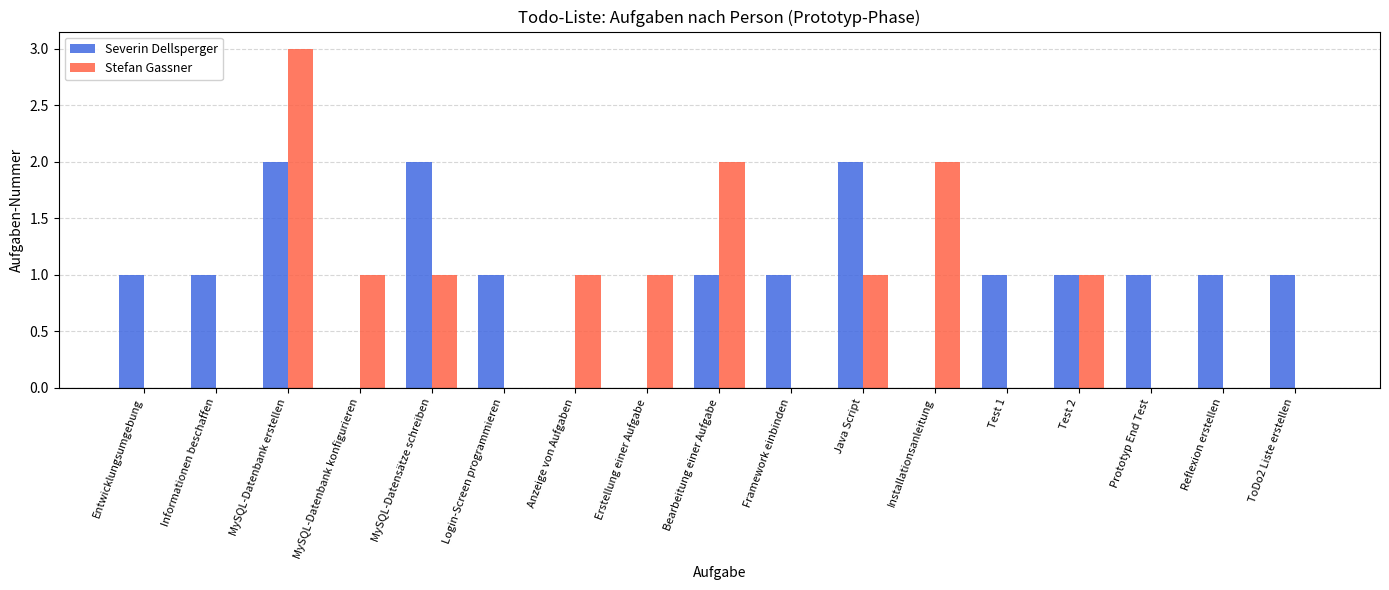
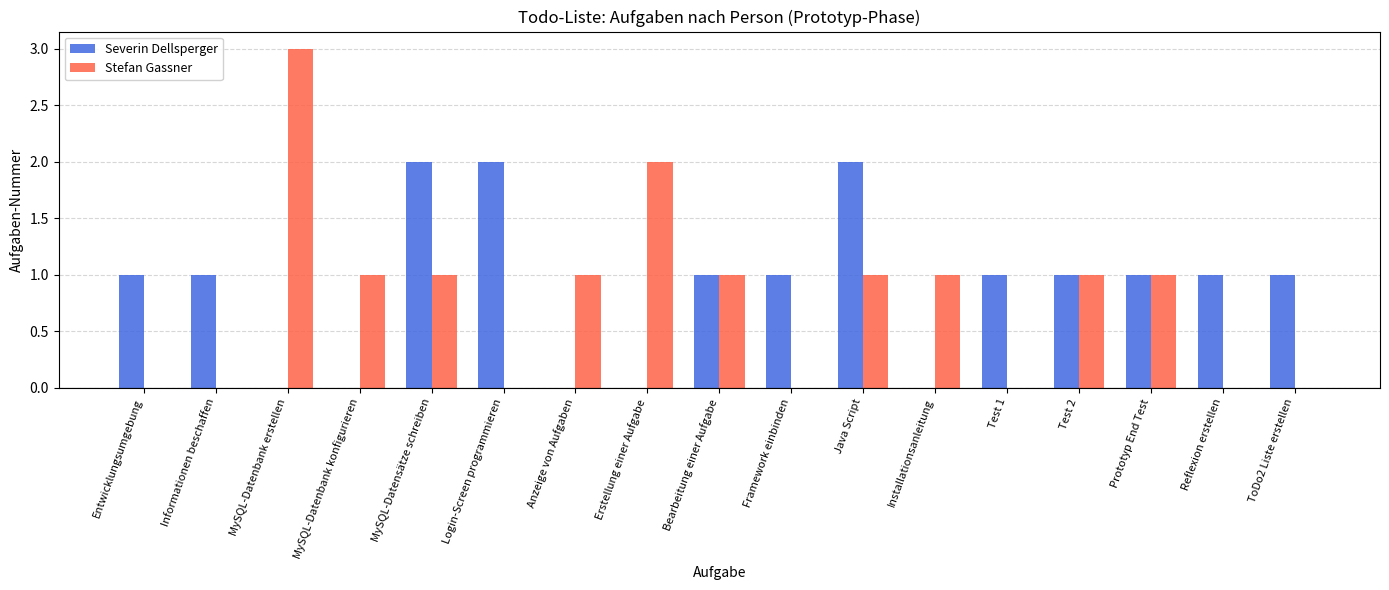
Severin Dellsperger, MySQL-Datenbank erstellen: 2 -> 0
Severin Dellsperger, Login-Screen programmieren: 1 -> 2
Stefan Gassner, Erstellung einer Aufgabe: 1 -> 2
Stefan Gassner, Bearbeitung einer Aufgabe: 2 -> 1
Stefan Gassner, Installationsanleitung: 2 -> 1
Stefan Gassner, Prototyp End Test: 0 -> 1
